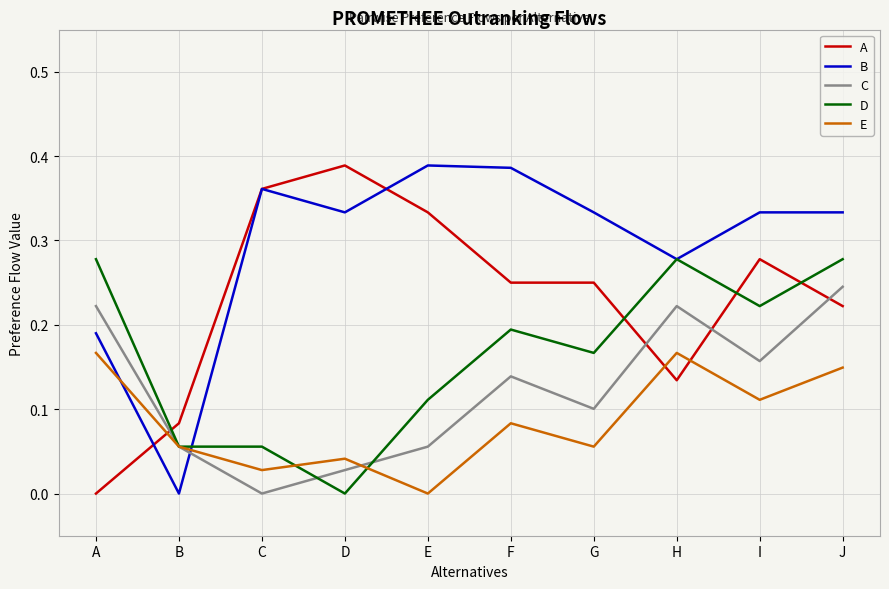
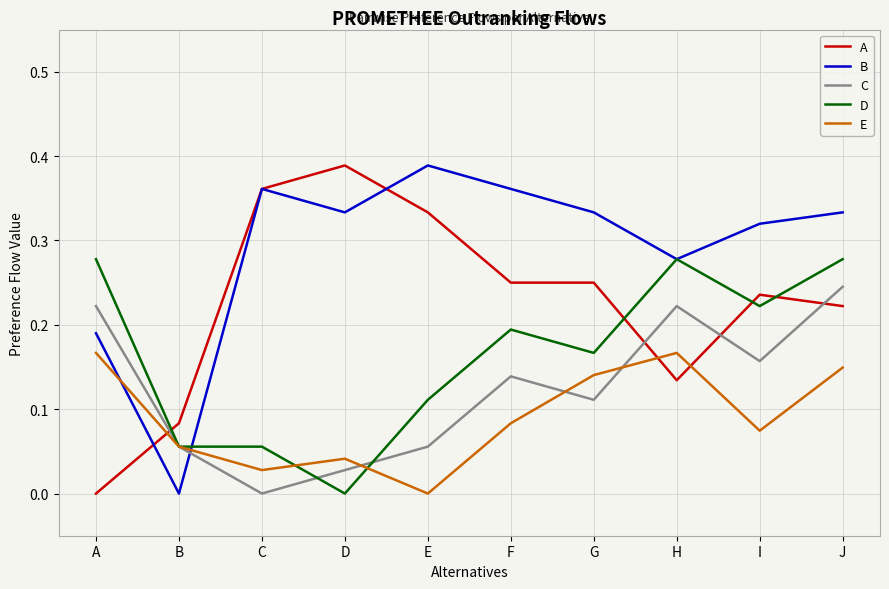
B, F: 0.39 -> 0.36
C, G: 0.10 -> 0.11
E, G: 0.06 -> 0.14
A, I: 0.28 -> 0.24
B, I: 0.33 -> 0.32
E, I: 0.11 -> 0.07
